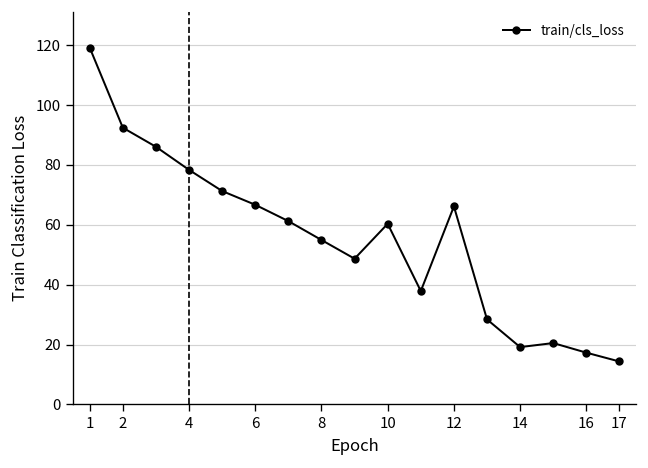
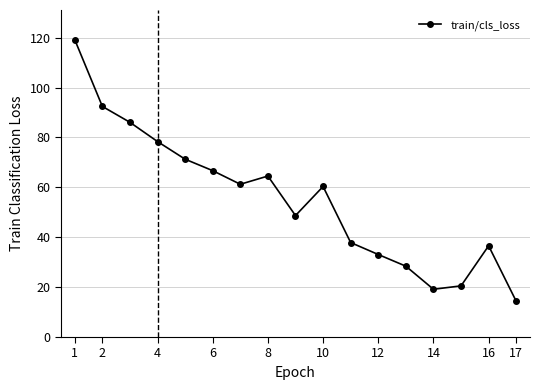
8: 55 -> 65
12: 66 -> 33
16: 17 -> 37
